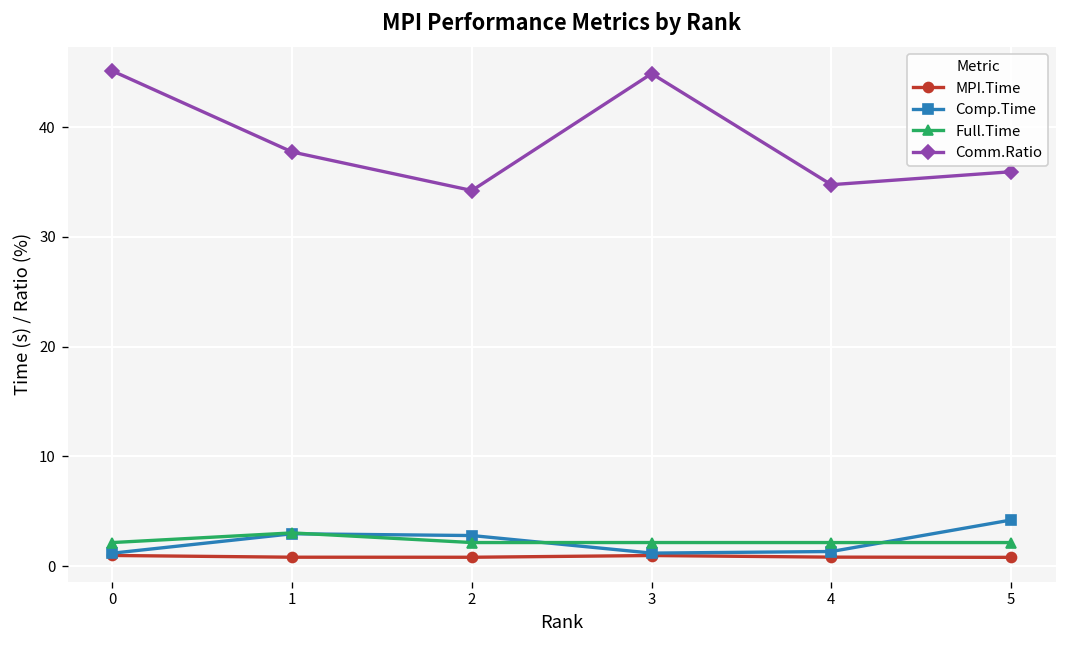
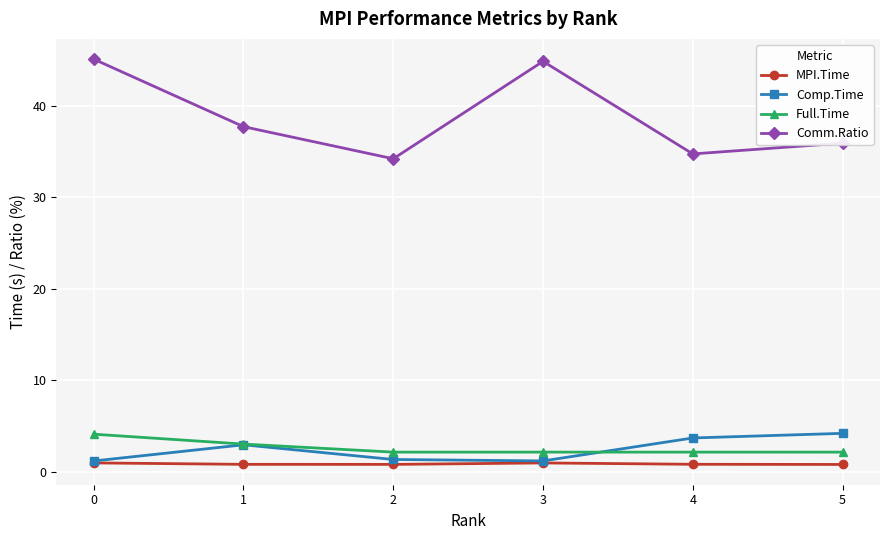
Full.Time, 0: 2 -> 4
Comp.Time, 2: 3 -> 1
Comp.Time, 4: 1 -> 4
